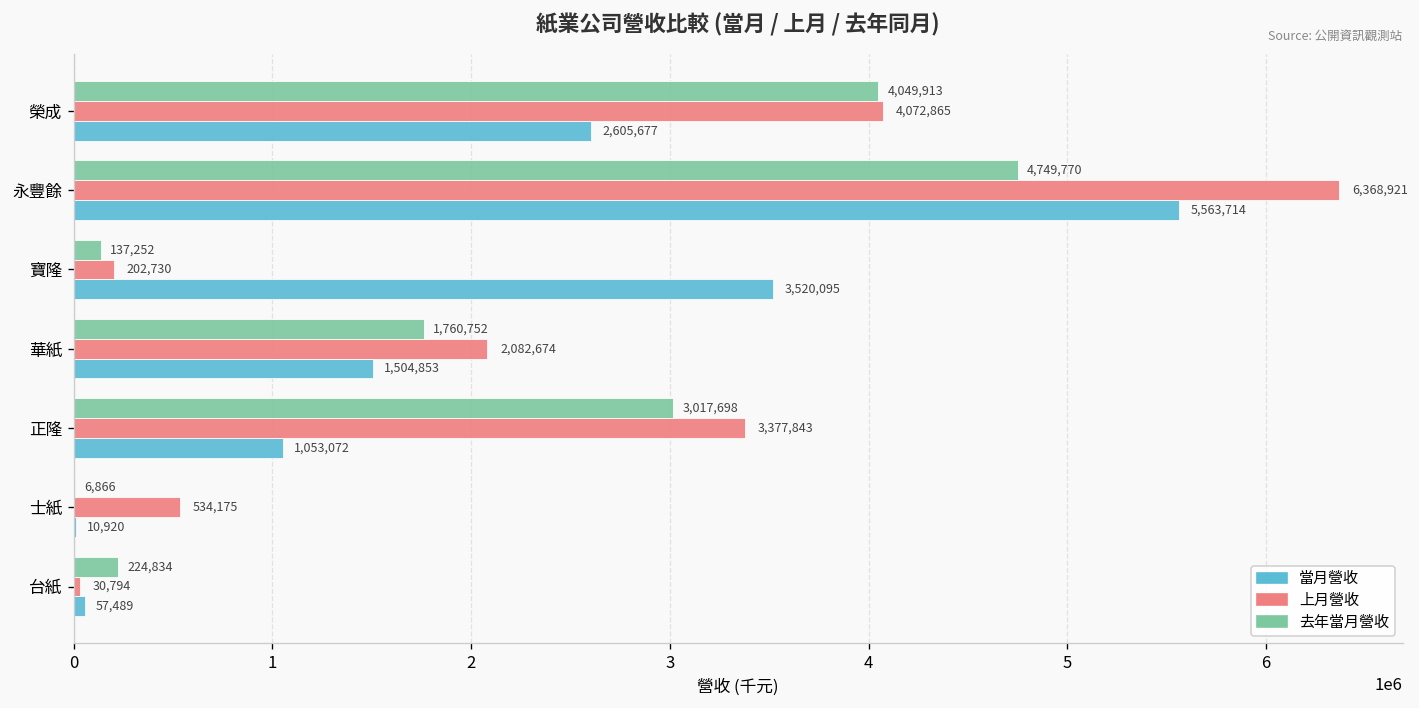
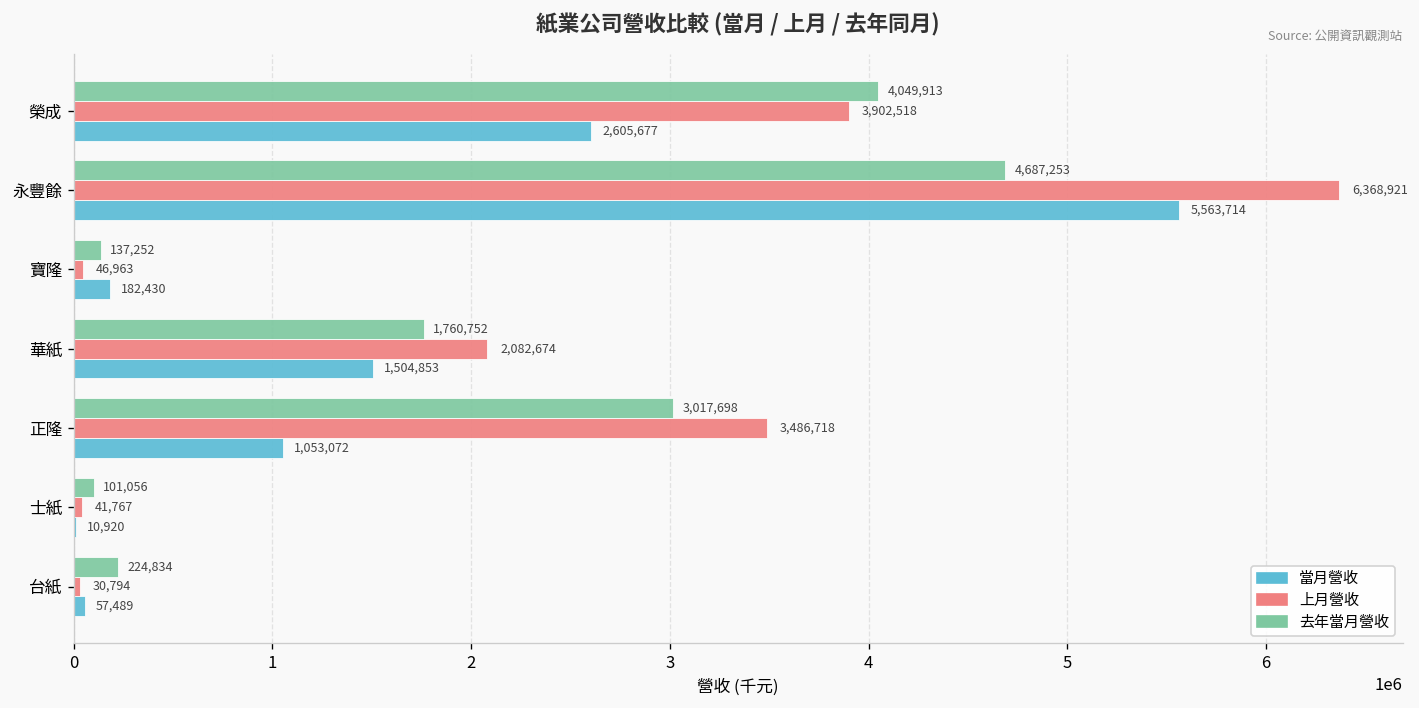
上月營收, 榮成: 4,072,865 -> 3,902,518
去年當月營收, 永豐餘: 4,749,770 -> 4,687,253
上月營收, 寶隆: 202,730 -> 46,963
當月營收, 寶隆: 3,520,095 -> 182,430
上月營收, 正隆: 3,377,843 -> 3,486,718
去年當月營收, 士紙: 6,866 -> 101,056
上月營收, 士紙: 534,175 -> 41,767
